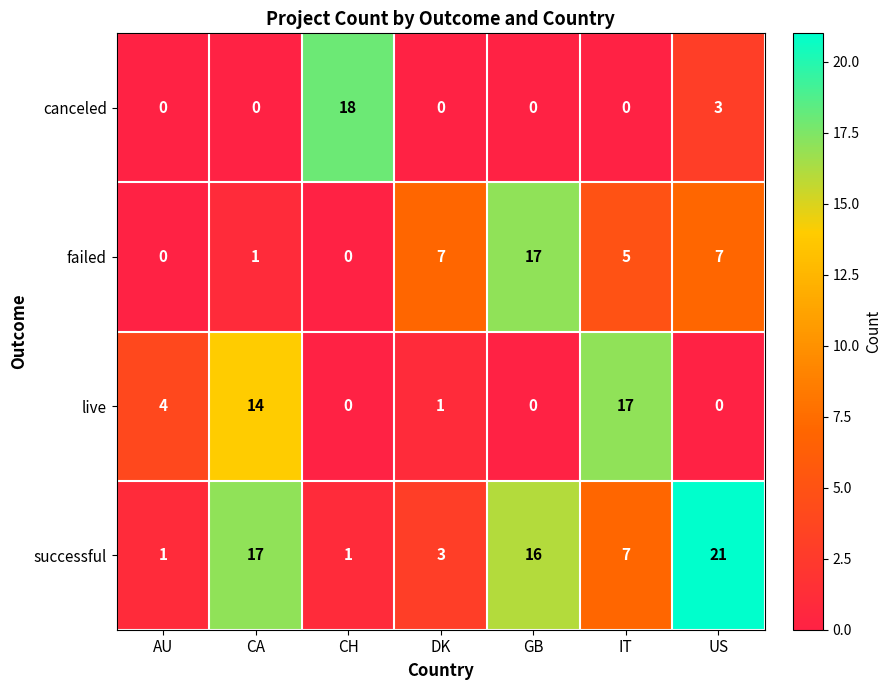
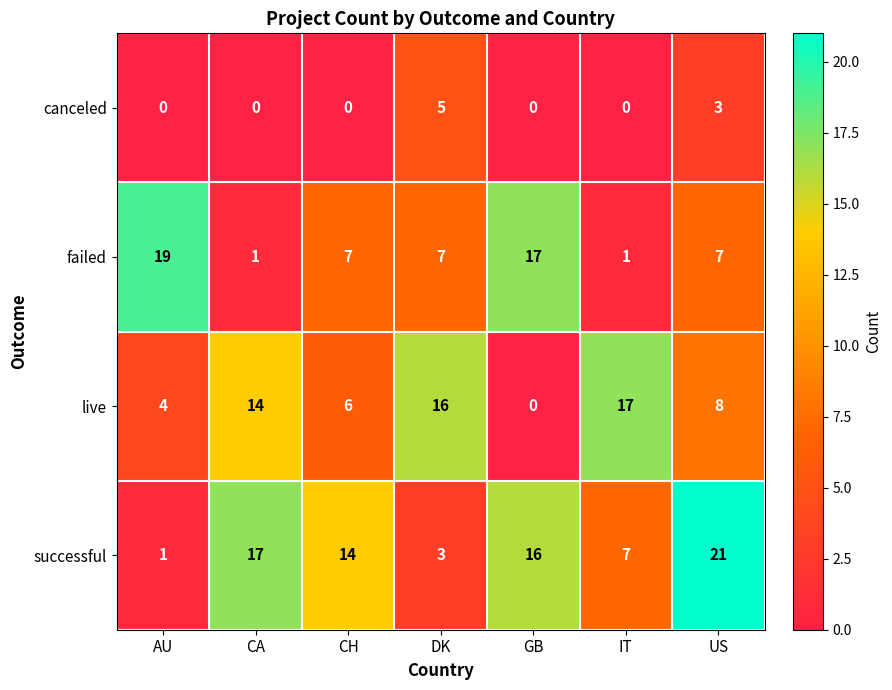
canceled, CH: 18 -> 0
canceled, DK: 0 -> 5
failed, AU: 0 -> 19
failed, CH: 0 -> 7
failed, IT: 5 -> 1
live, CH: 0 -> 6
live, DK: 1 -> 16
live, US: 0 -> 8
successful, CH: 1 -> 14
